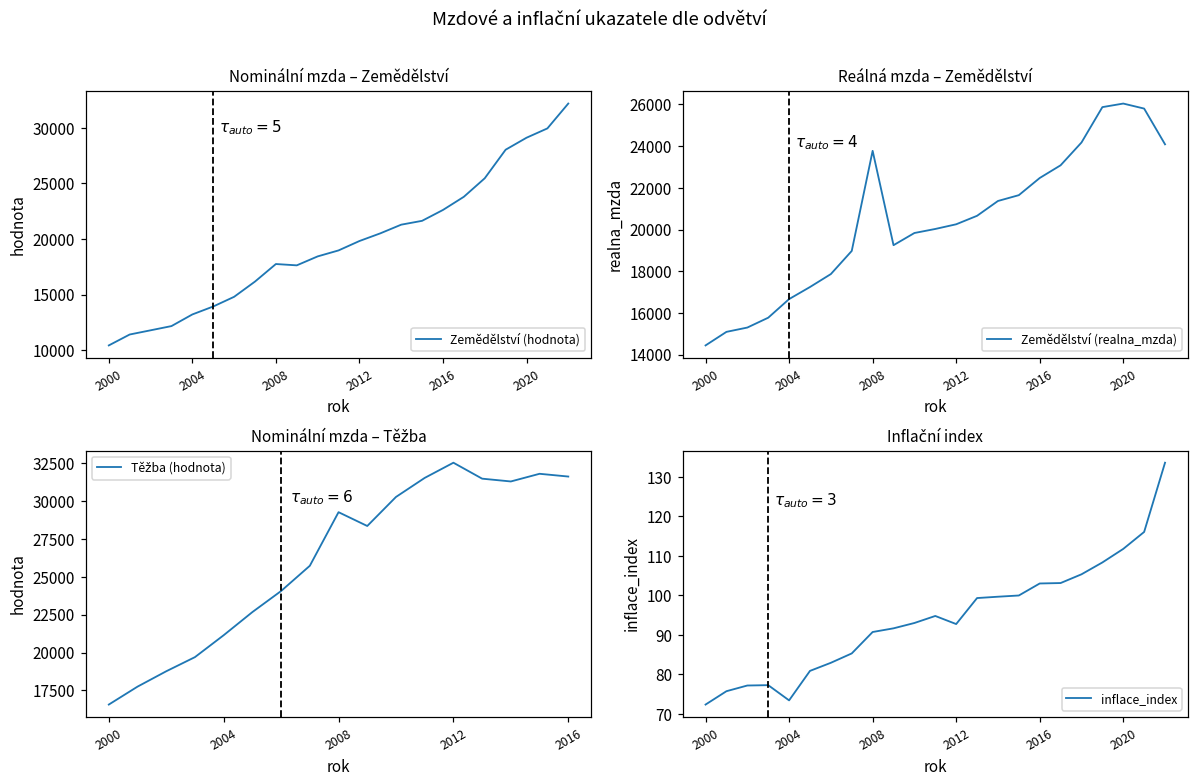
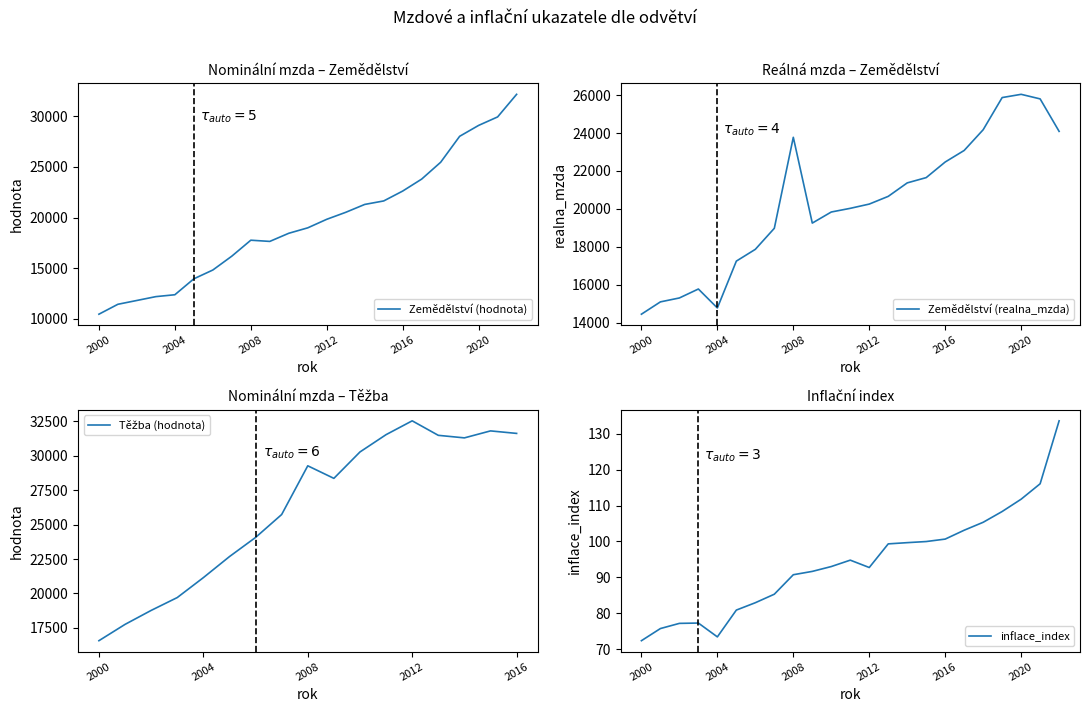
Nominální mzda – Zemědělství, 2004: 13200 -> 12400
Reálná mzda – Zemědělství, 2004: 16700 -> 14800
Inflační index, 2016: 103 -> 101
